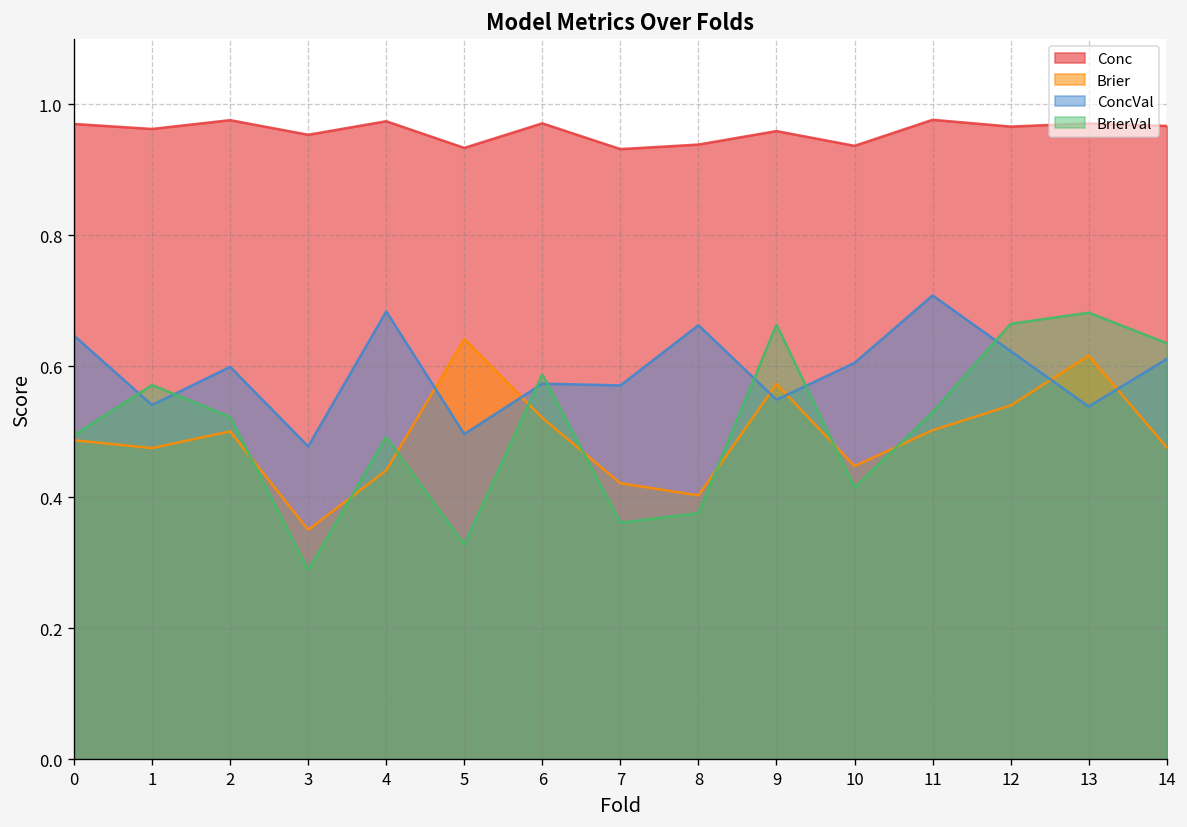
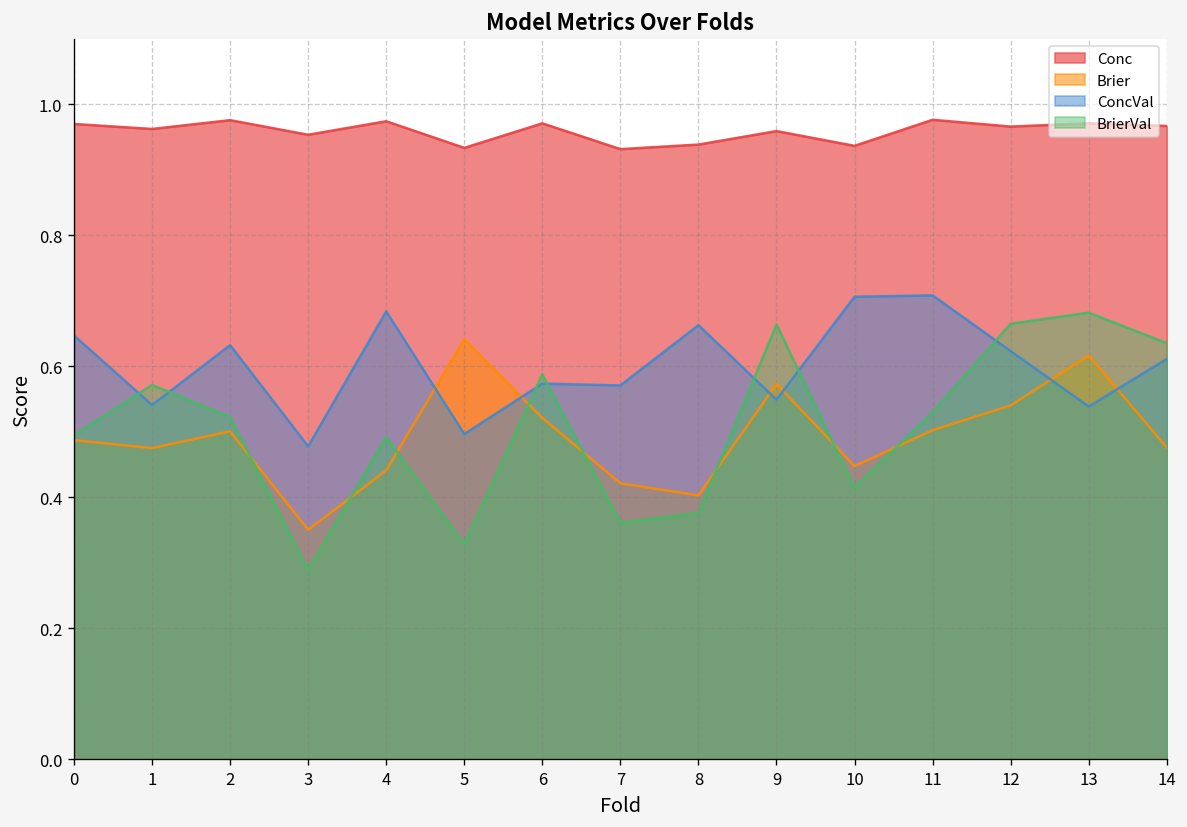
ConcVal, 2: 0.60 -> 0.63
ConcVal, 10: 0.61 -> 0.71
